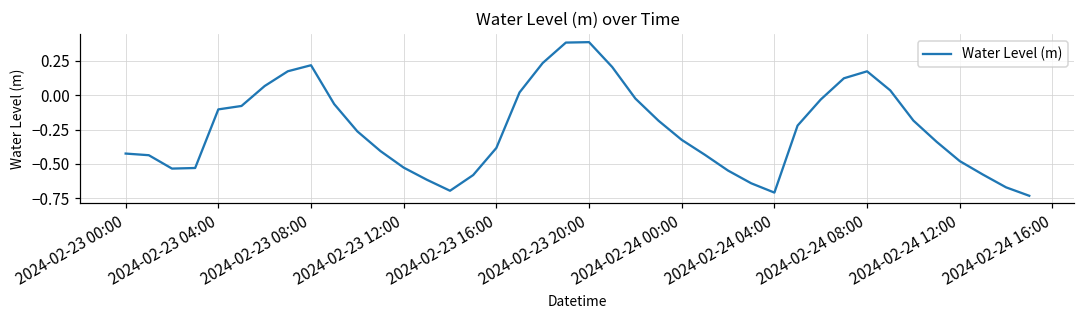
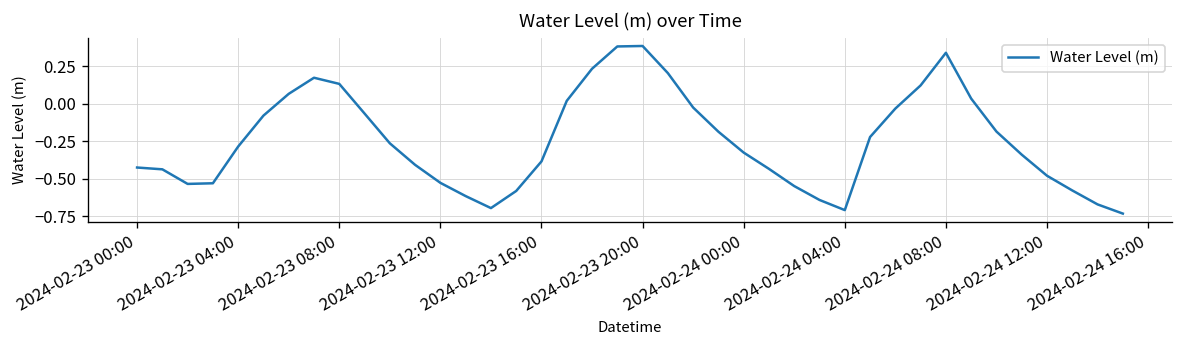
2024-02-23 04:00: -0.10 -> -0.28
2024-02-23 08:00: 0.22 -> 0.13
2024-02-24 08:00: 0.17 -> 0.34
